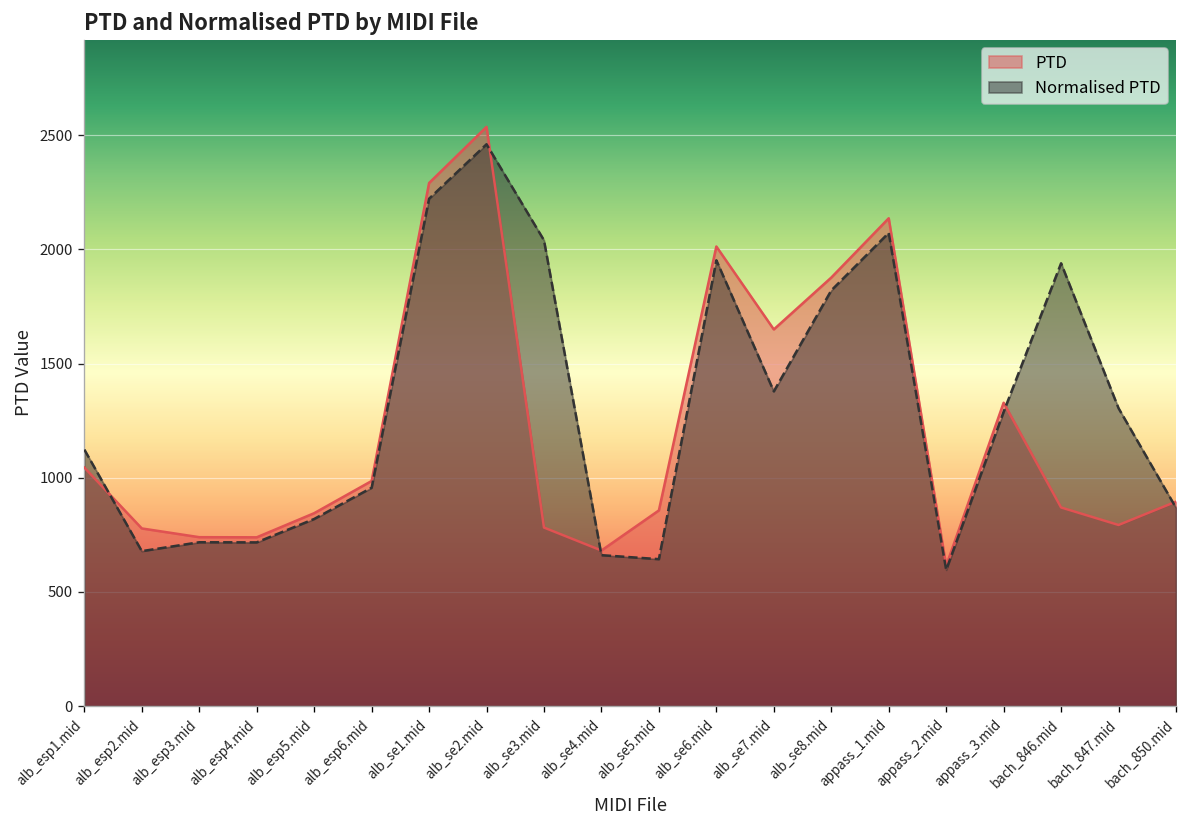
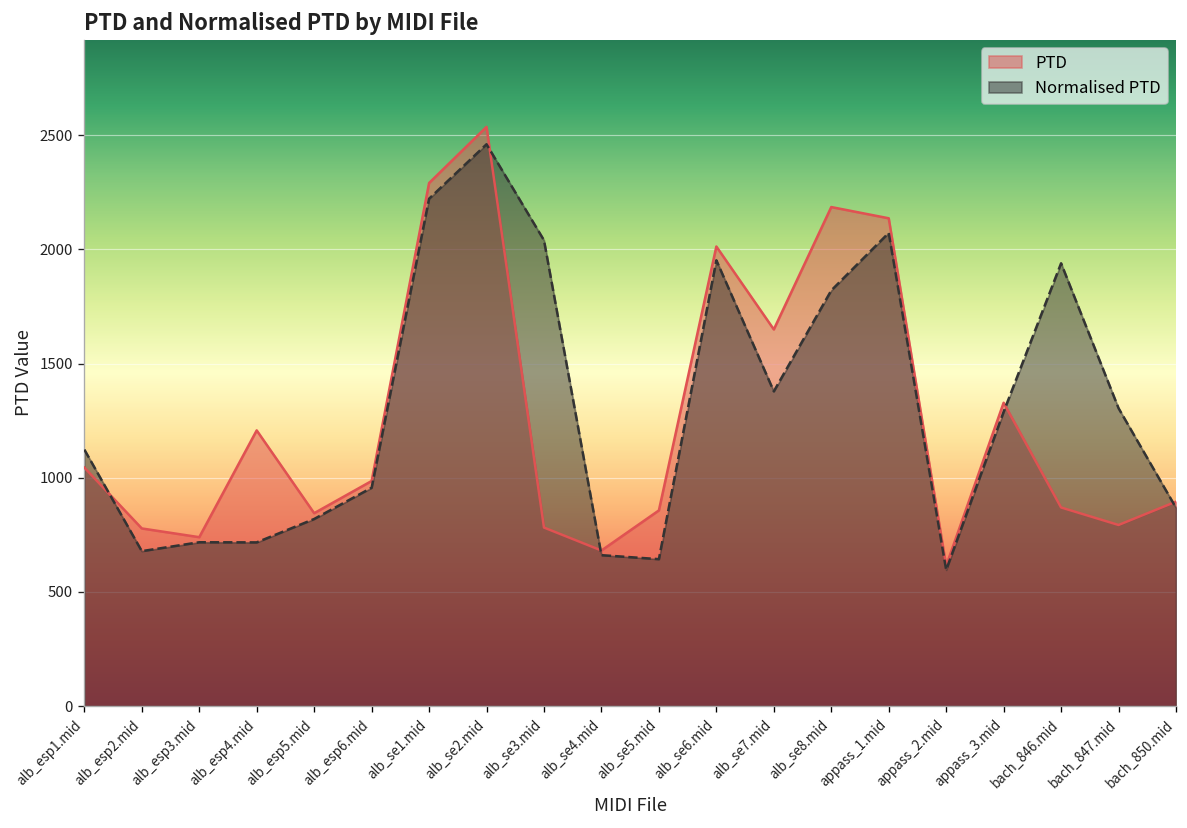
PTD, alb_esp4.mid: 740 -> 1210
PTD, alb_se8.mid: 1880 -> 2190
